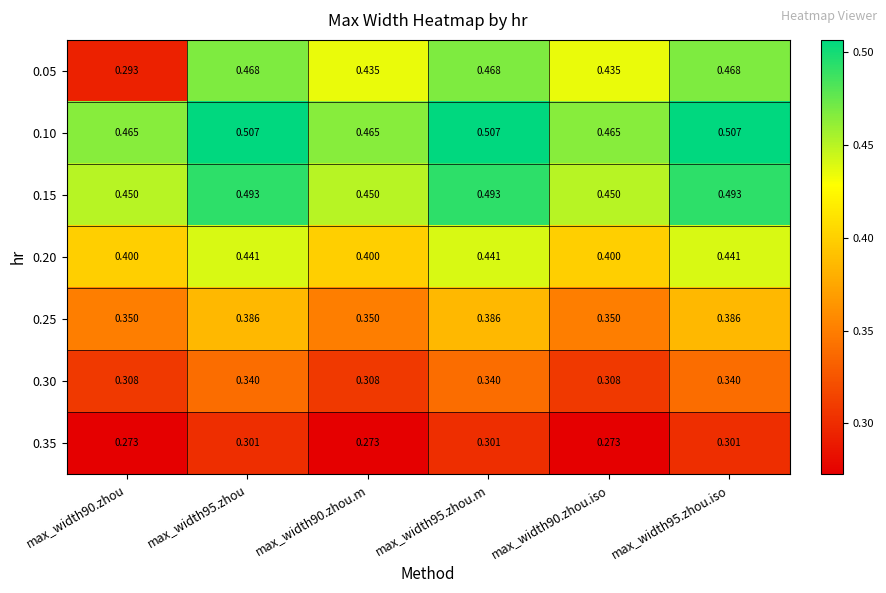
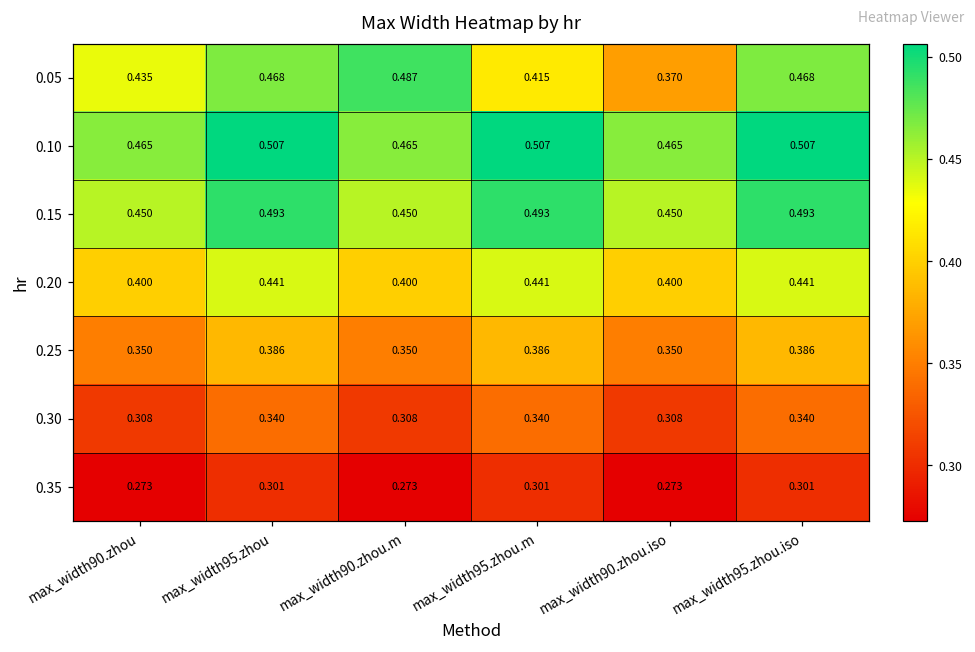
0.05, max_width90.zhou: 0.293 -> 0.435
0.05, max_width90.zhou.m: 0.435 -> 0.487
0.05, max_width95.zhou.m: 0.468 -> 0.415
0.05, max_width90.zhou.iso: 0.435 -> 0.370
